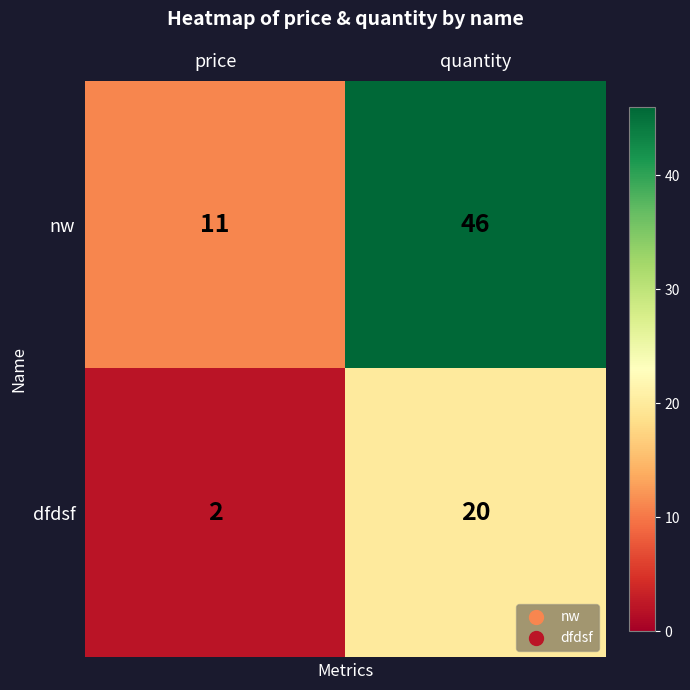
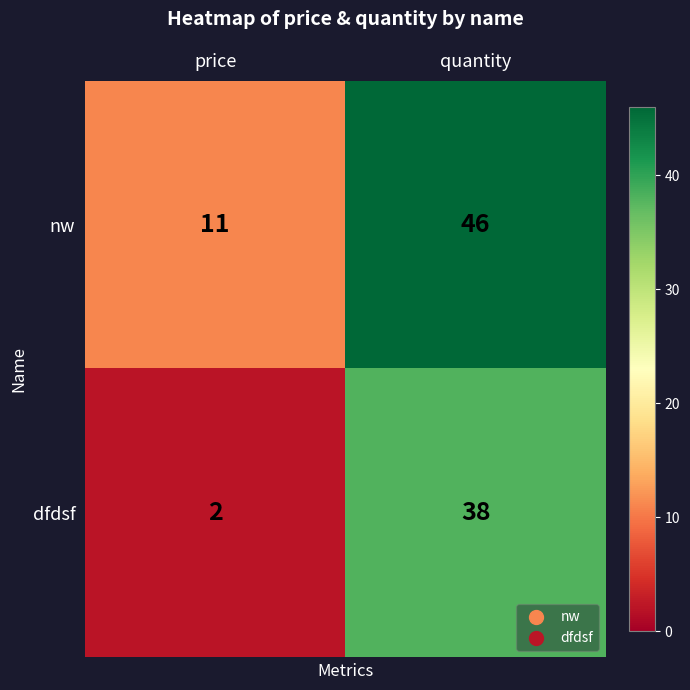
dfdsf, quantity: 20 -> 38
